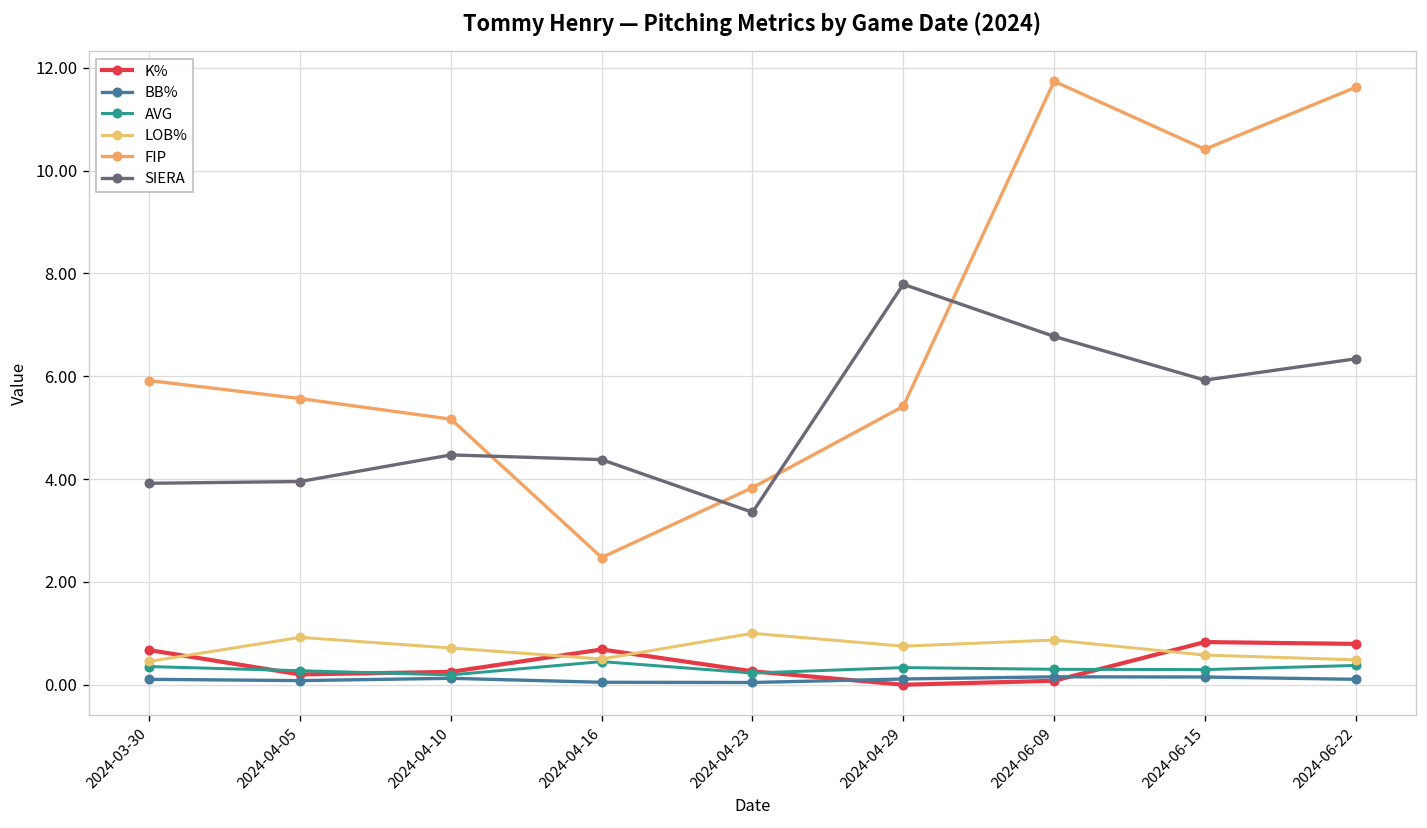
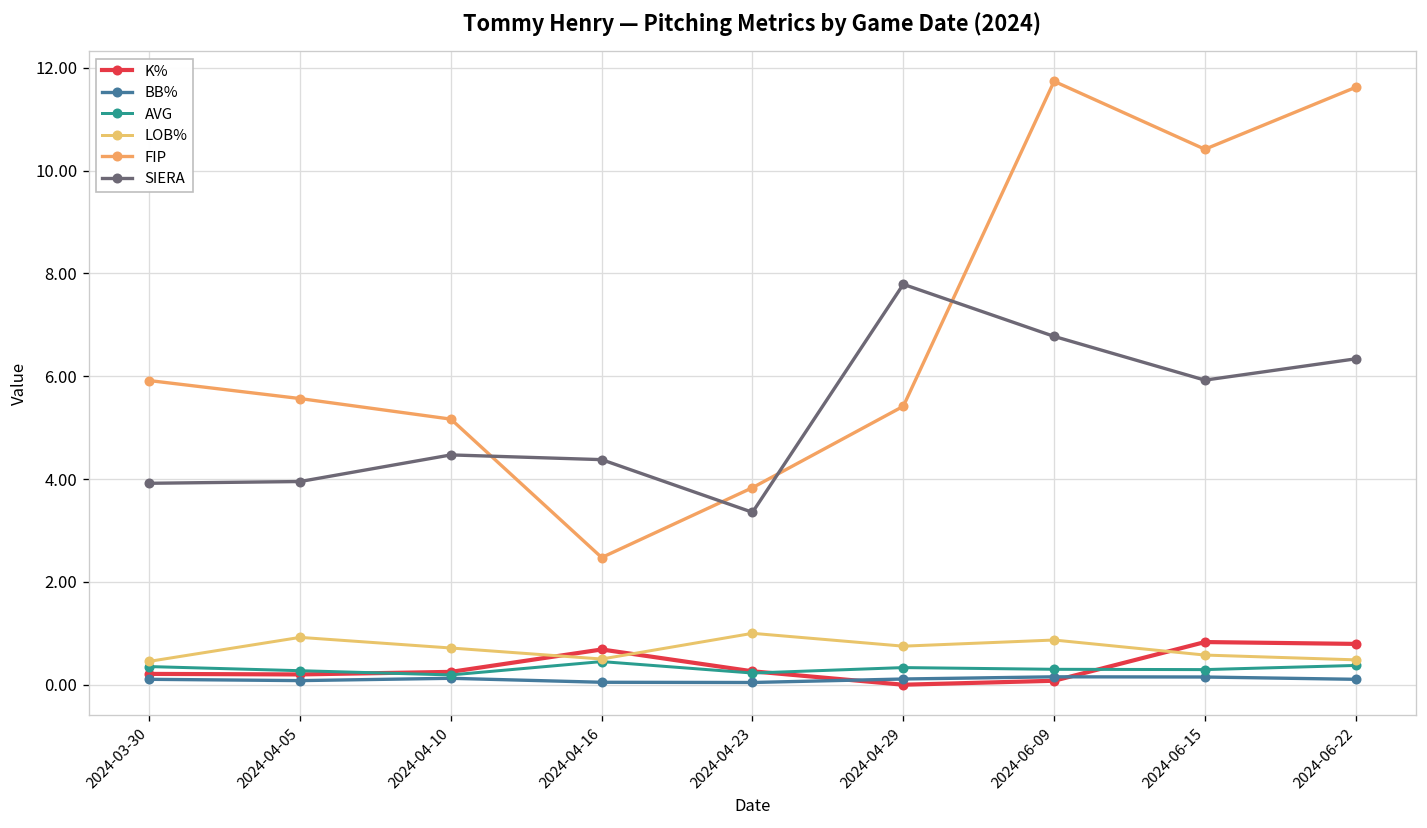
K%, 2024-03-30: 0.7 -> 0.2
